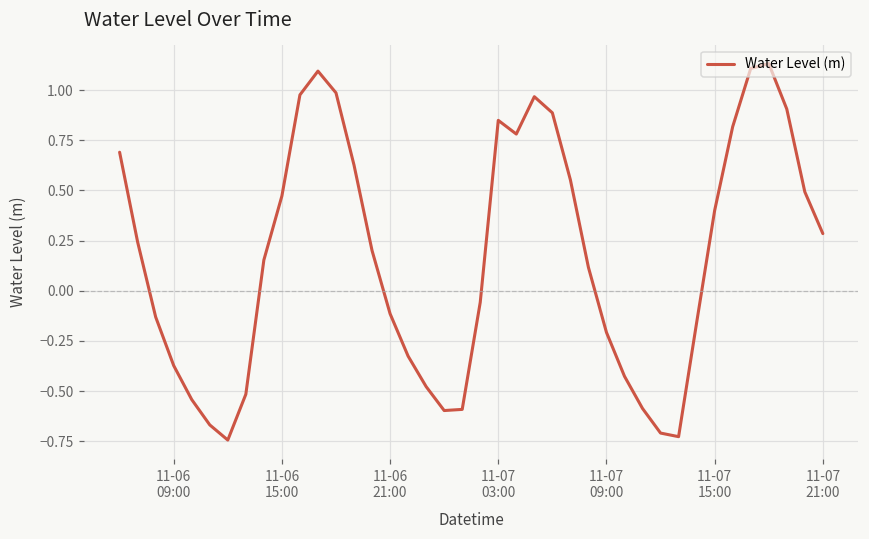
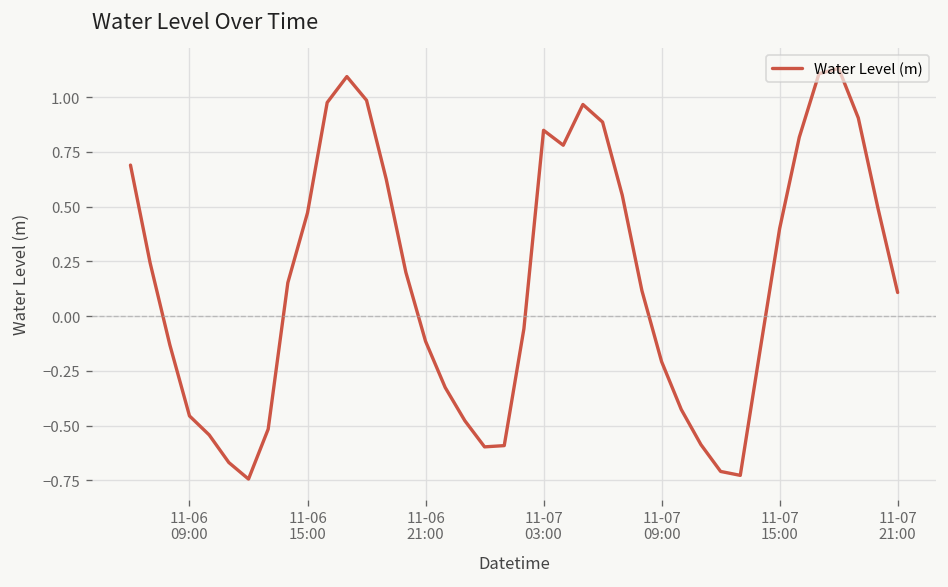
11-06 09:00: -0.37 -> -0.46
11-07 21:00: 0.28 -> 0.11
